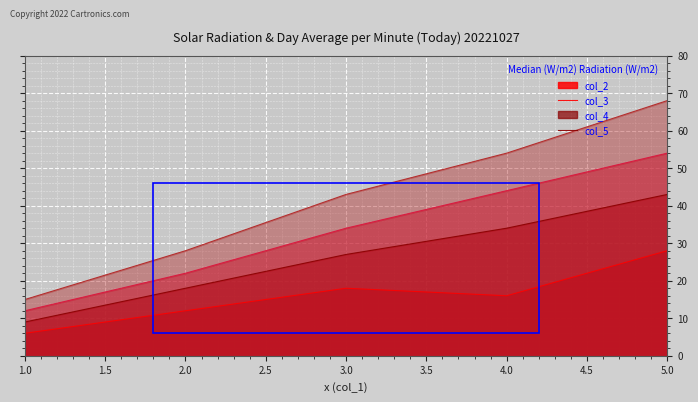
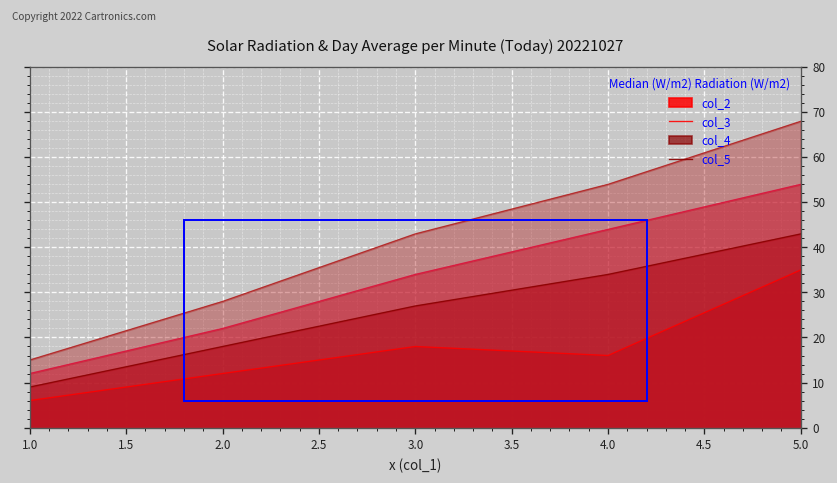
col_2, 5.0: 28 -> 35
